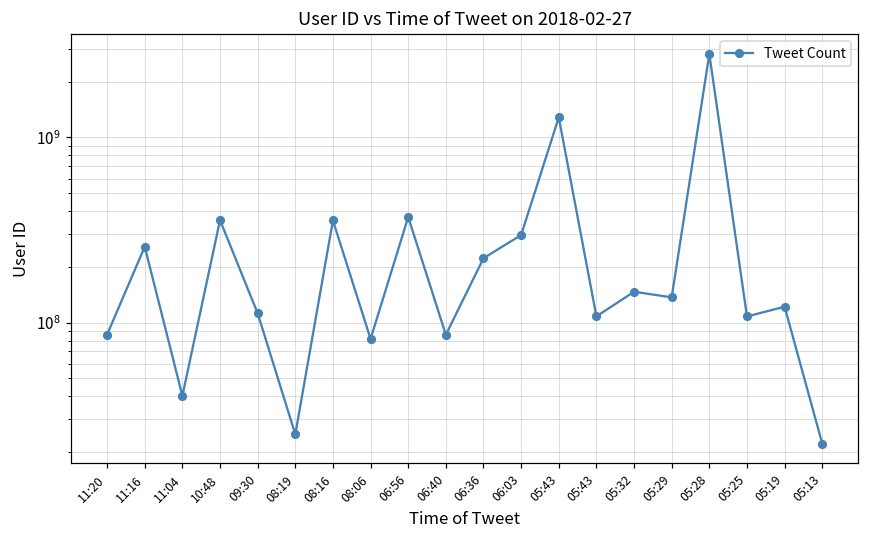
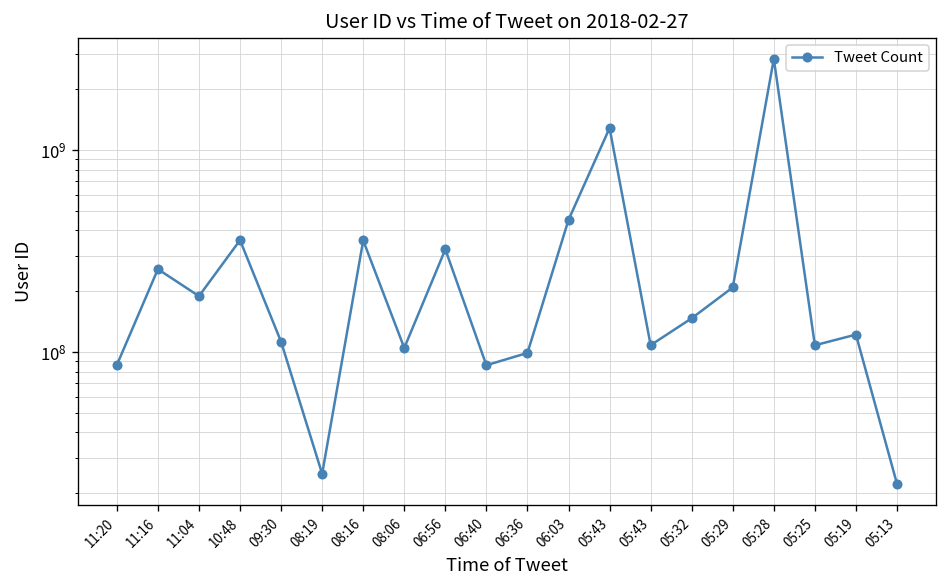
11:04: 40000000 -> 190000000
08:06: 80000000 -> 100000000
06:56: 370000000 -> 320000000
06:36: 220000000 -> 100000000
06:03: 300000000 -> 450000000
05:29: 140000000 -> 210000000
